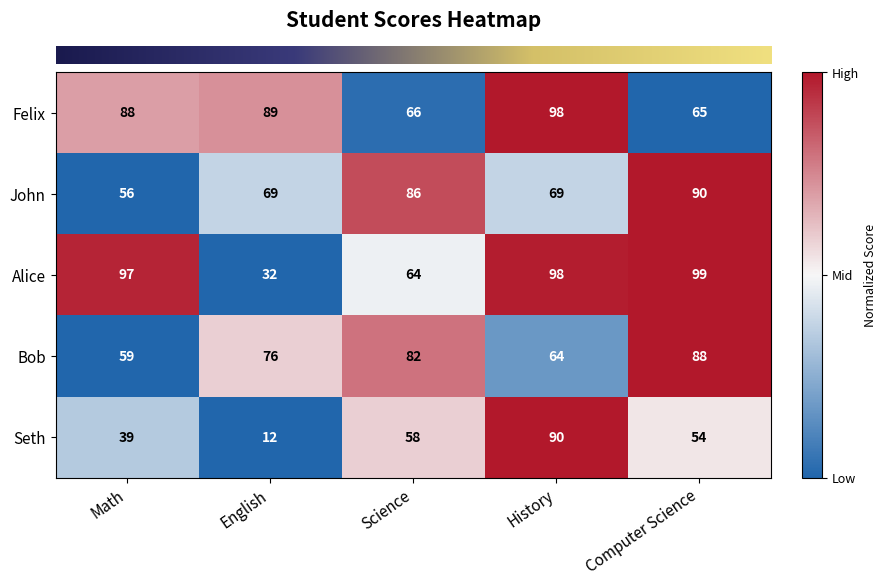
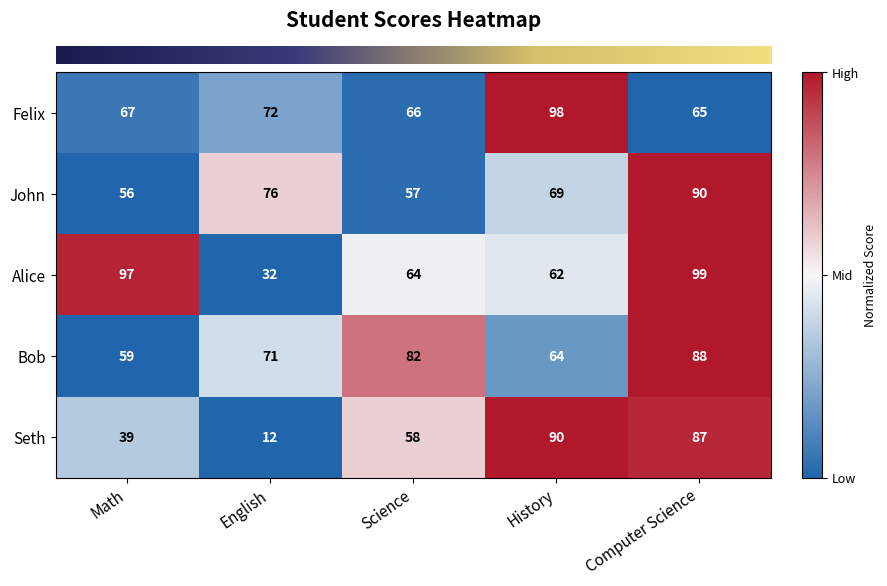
Felix, Math: 88 -> 67
Felix, English: 89 -> 72
John, English: 69 -> 76
John, Science: 86 -> 57
Alice, History: 98 -> 62
Bob, English: 76 -> 71
Seth, Computer Science: 54 -> 87
